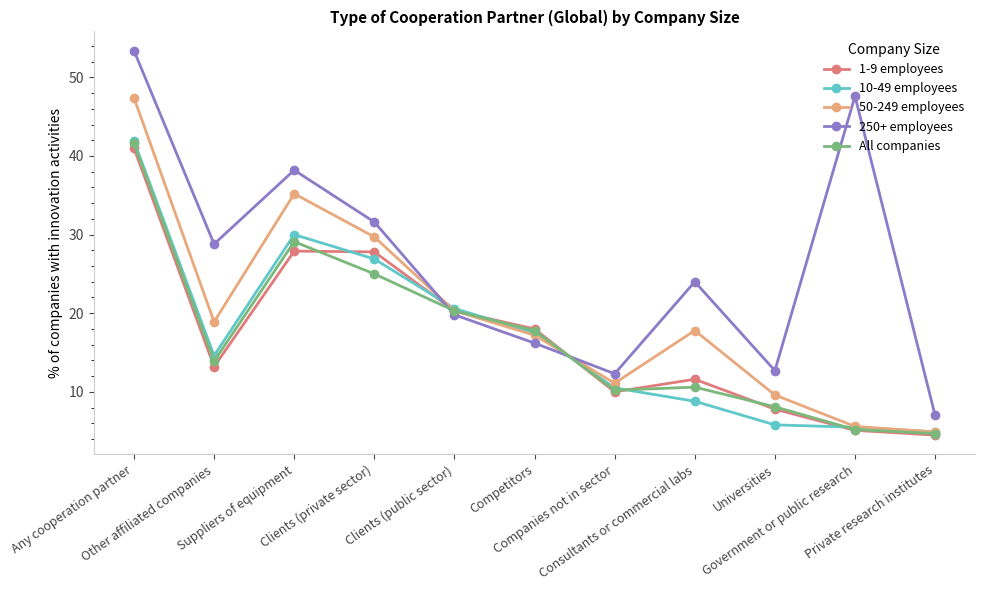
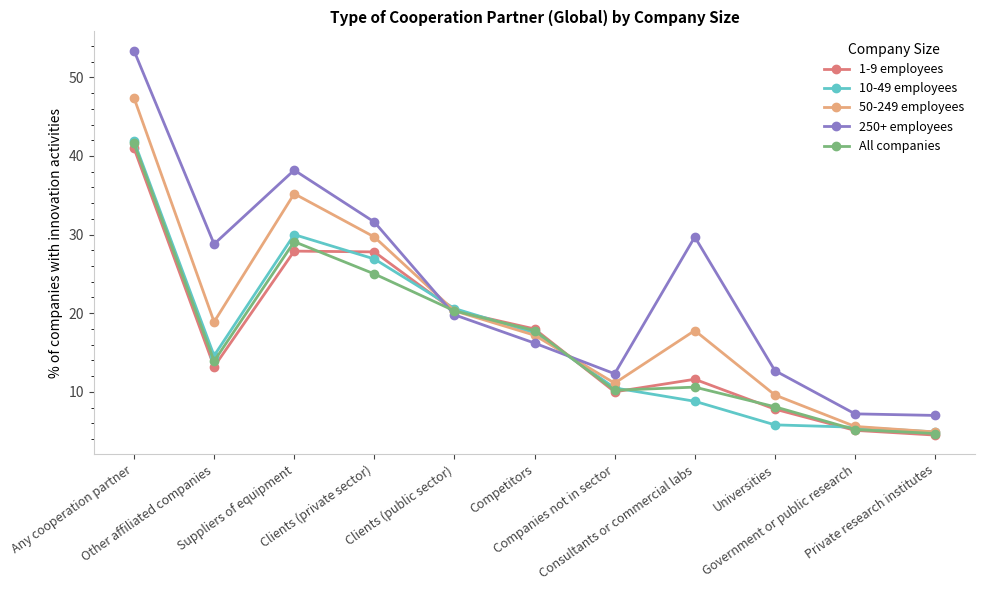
250+ employees, Consultants or commercial labs: 24 -> 30
250+ employees, Government or public research: 48 -> 7
